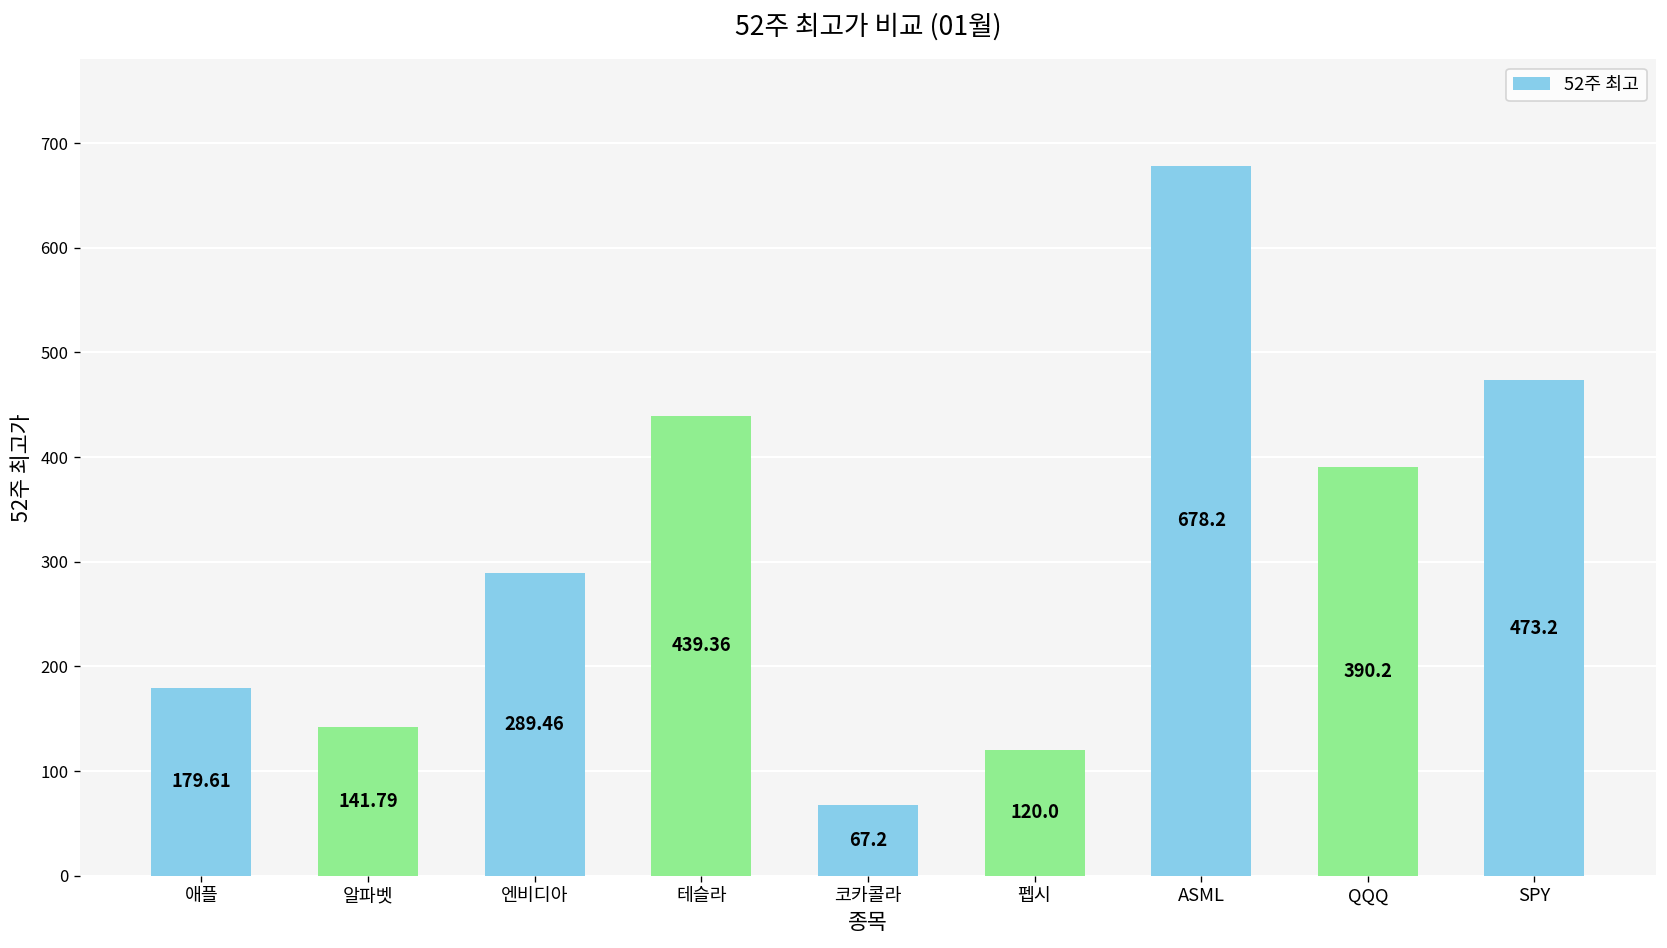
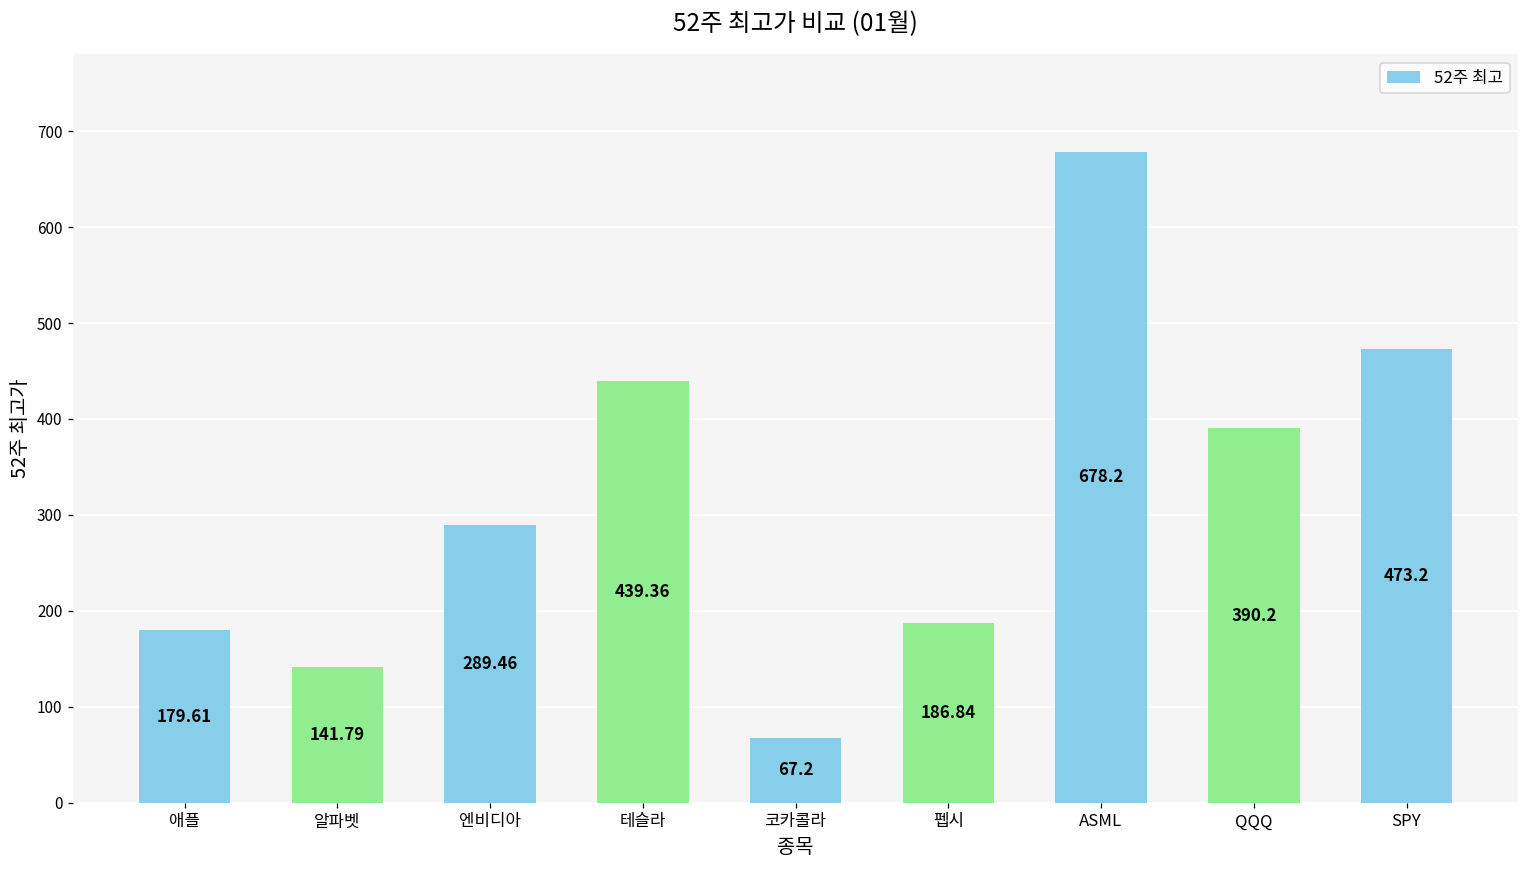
펩시: 120.0 -> 186.84
